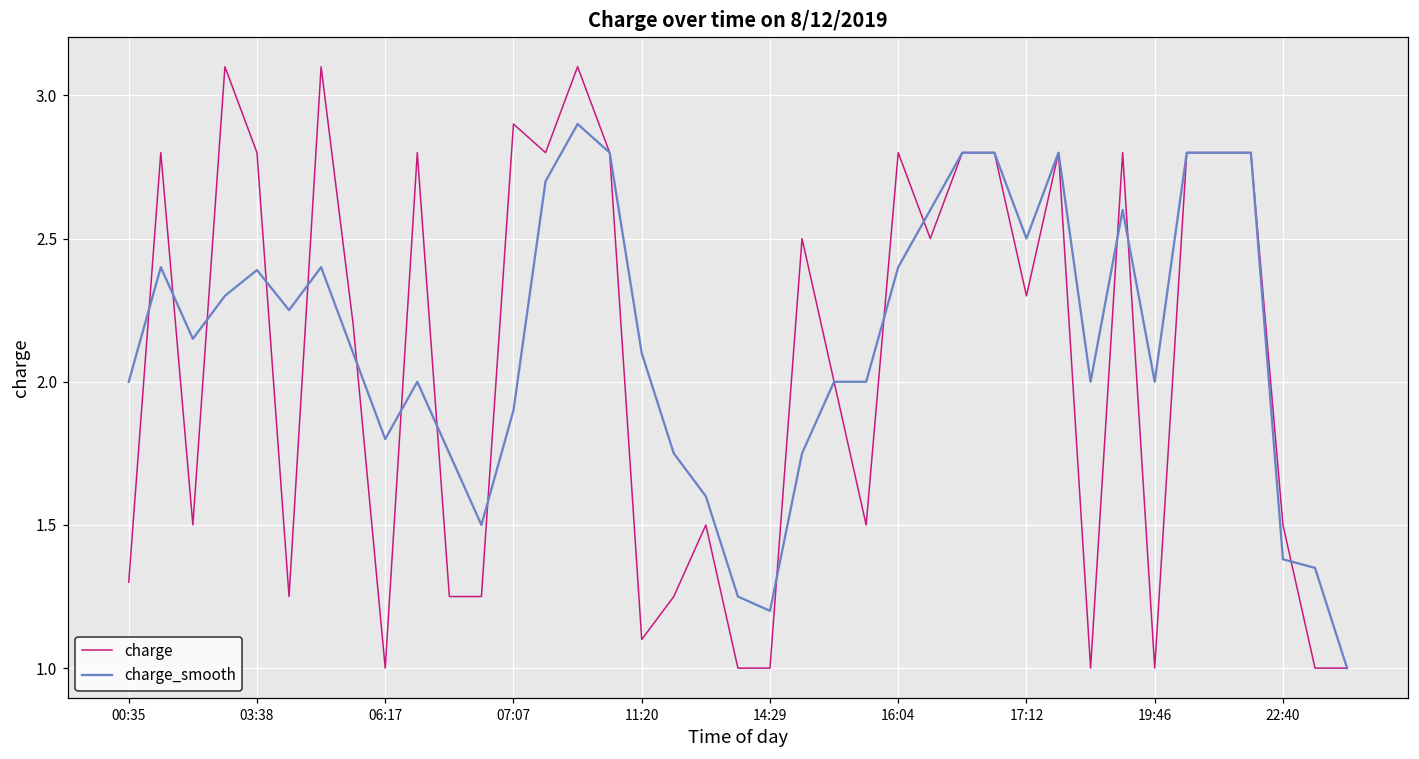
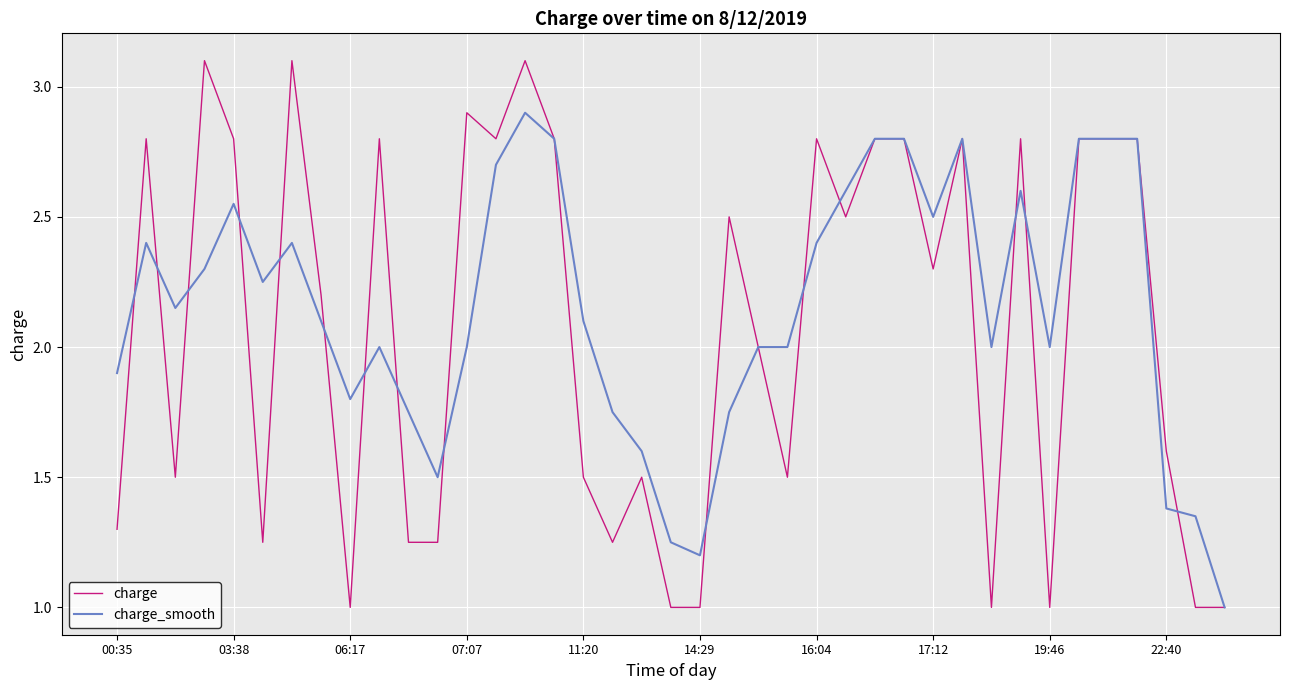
charge_smooth, 00:35: 2.0 -> 1.9
charge_smooth, 03:38: 2.39 -> 2.55
charge_smooth, 07:07: 1.9 -> 2.0
charge, 11:20: 1.1 -> 1.5
charge, 22:40: 1.5 -> 1.6
